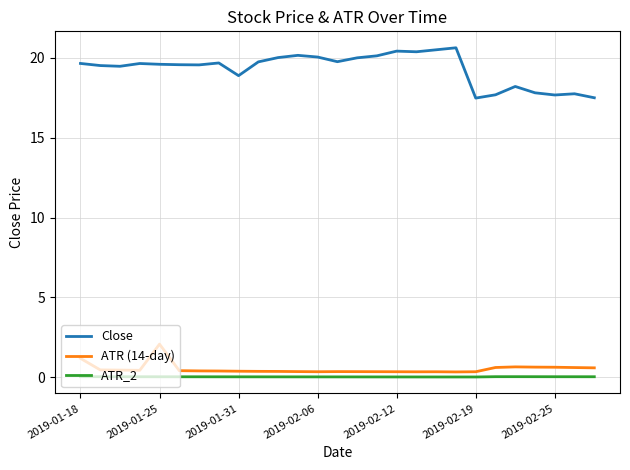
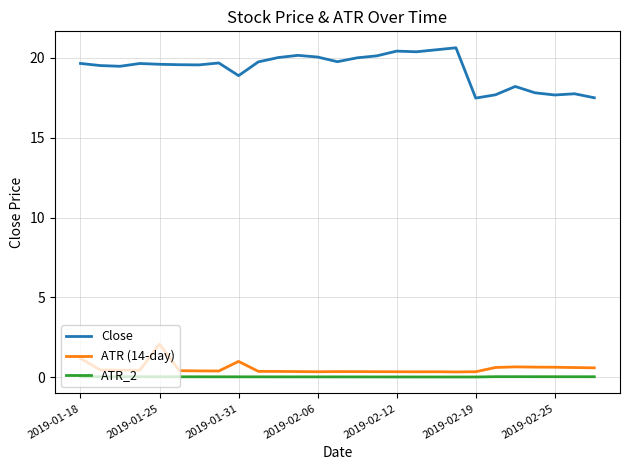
ATR (14-day), 2019-01-31: 0.4 -> 1.0
